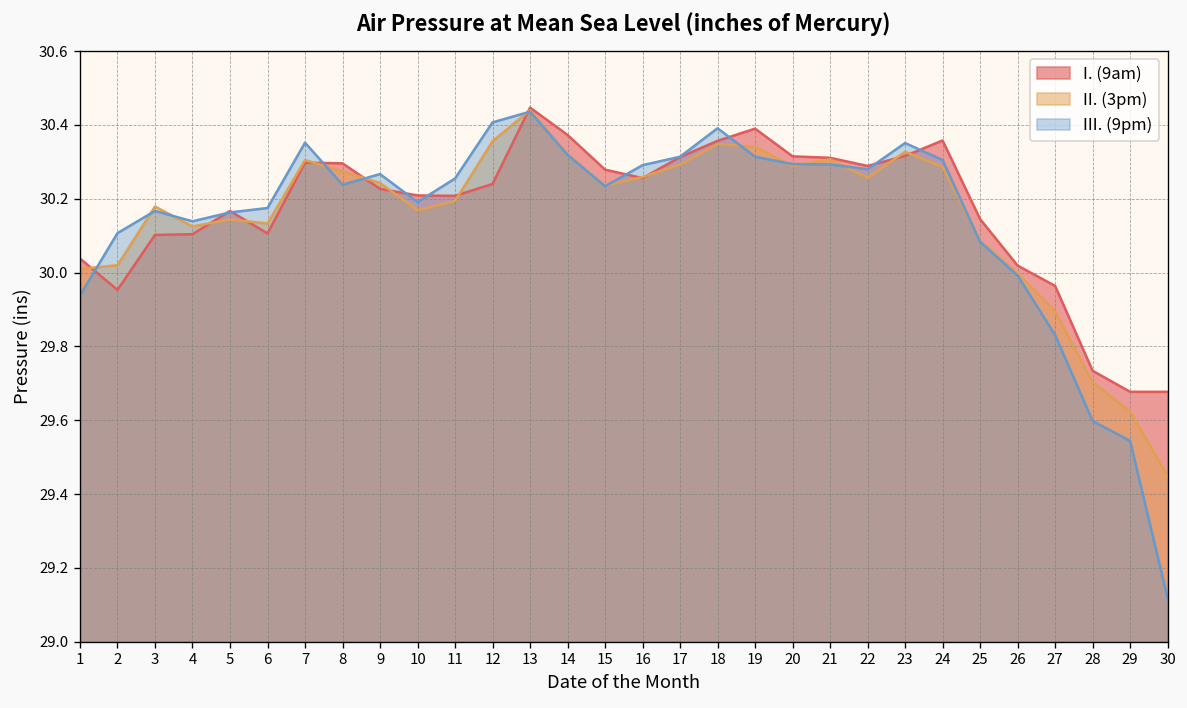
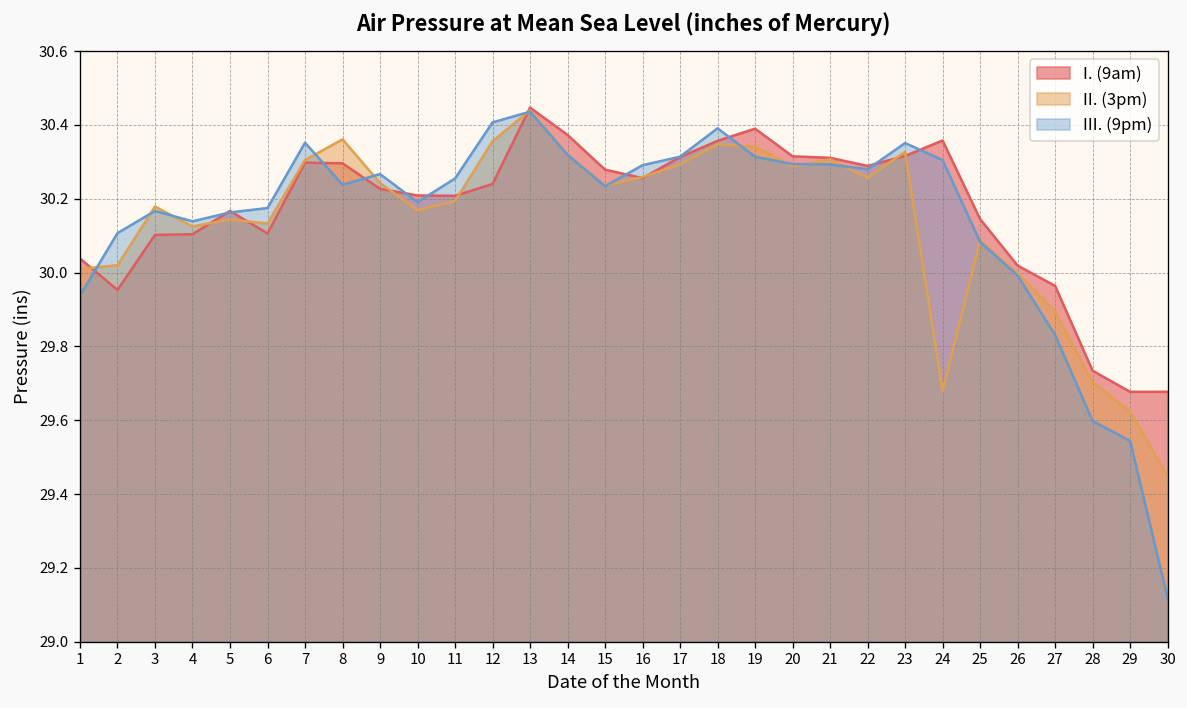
II. (3pm), 8: 30.27 -> 30.36
II. (3pm), 24: 30.29 -> 29.68
